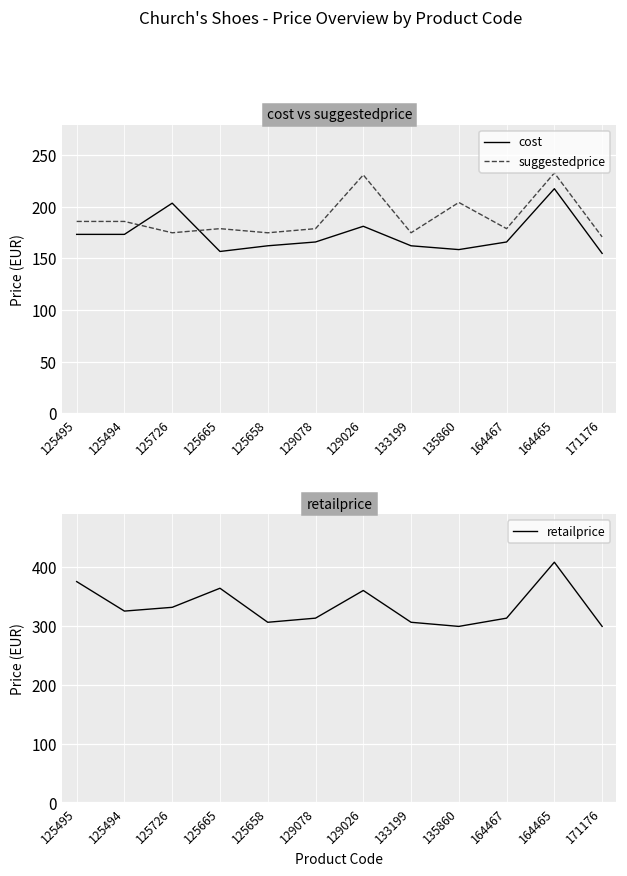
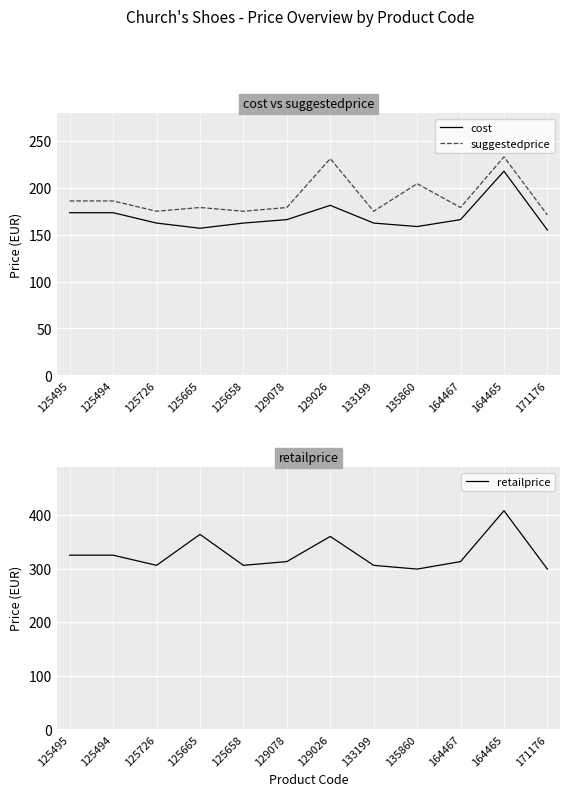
cost vs suggestedprice, cost, 125726: 200 -> 160
retailprice, 125495: 380 -> 330
retailprice, 125726: 330 -> 310
